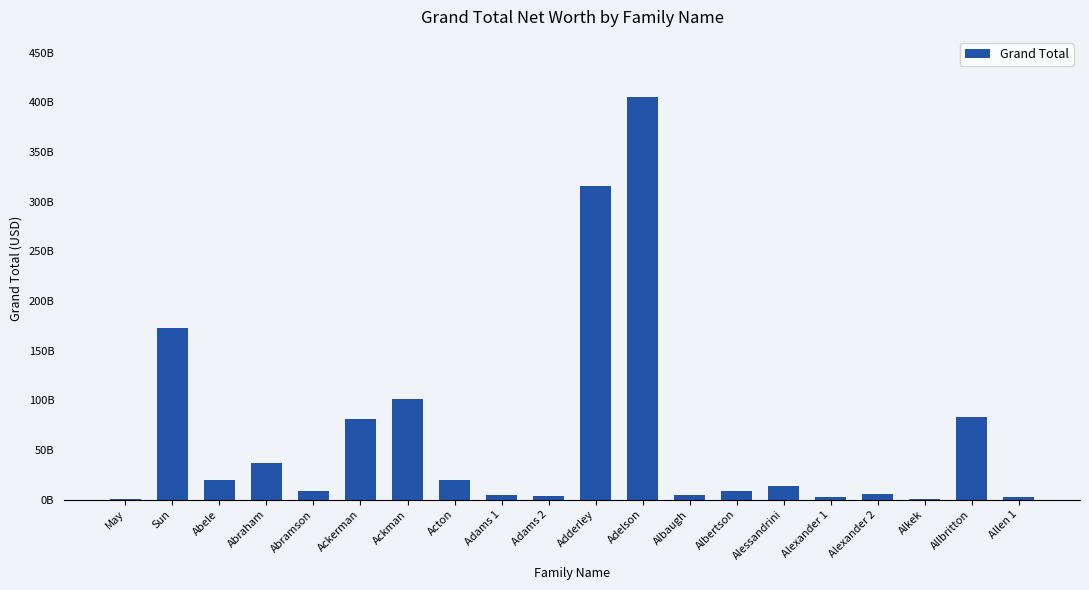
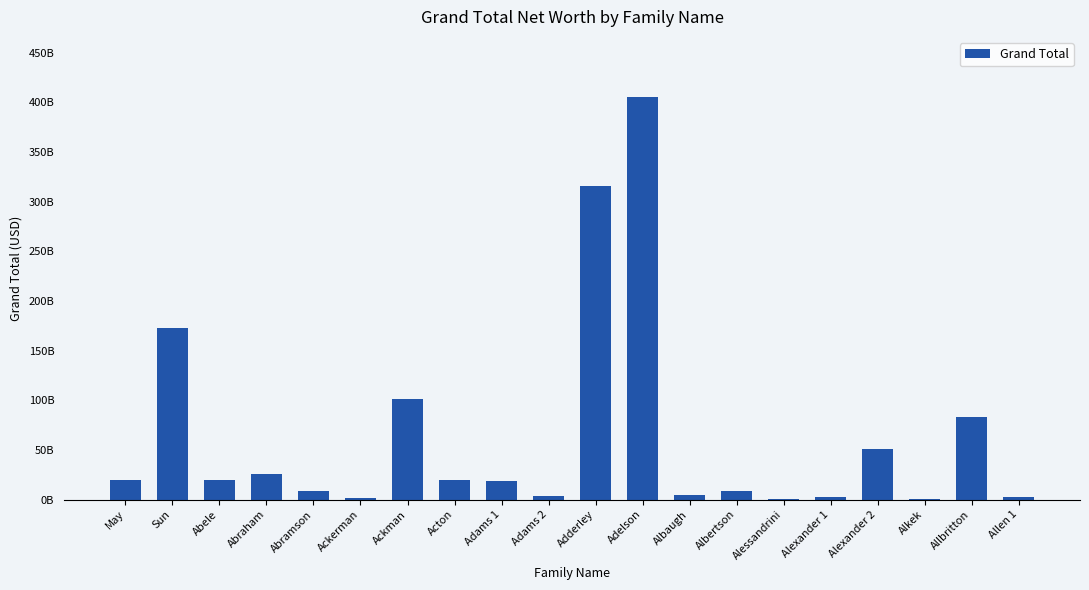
May: 0 -> 20000000000
Abraham: 40000000000 -> 30000000000
Ackerman: 80000000000 -> 0
Adams 1: 0 -> 20000000000
Alessandrini: 10000000000 -> 0
Alexander 2: 10000000000 -> 50000000000
